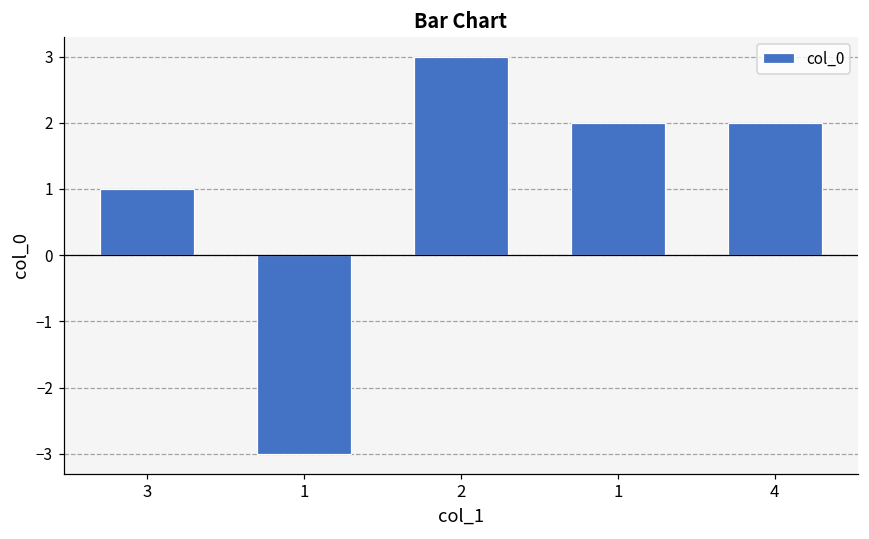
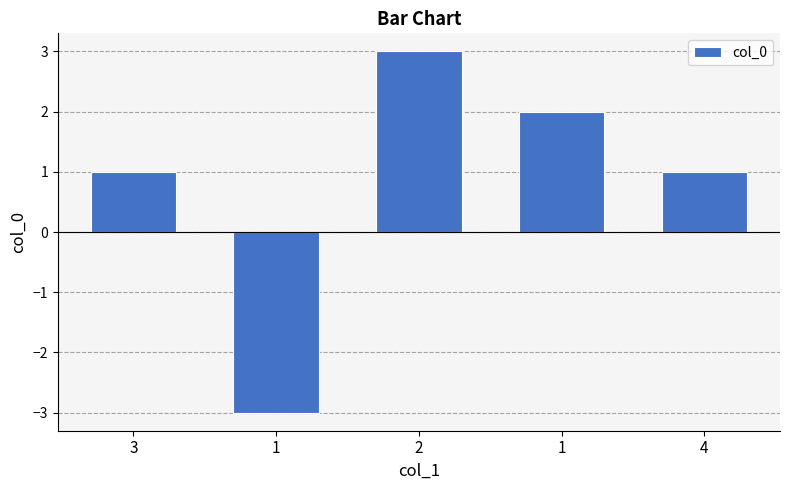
4: 2 -> 1
